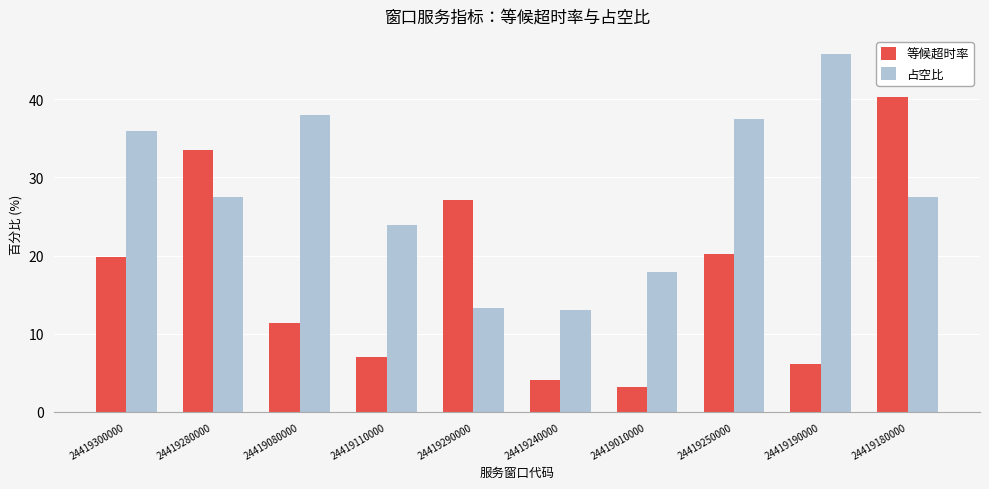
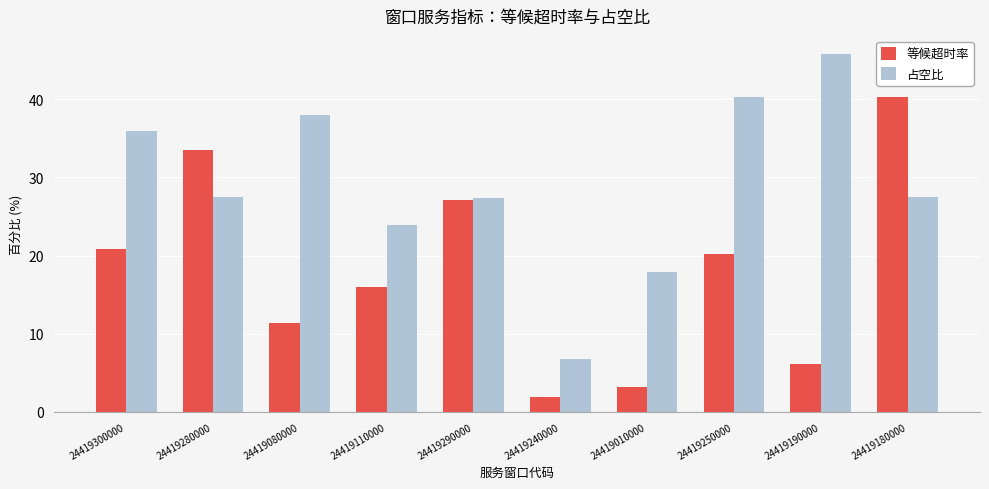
等候超时率, 24419300000: 20 -> 21
等候超时率, 24419110000: 7 -> 16
占空比, 24419290000: 13 -> 27
等候超时率, 24419240000: 4 -> 2
占空比, 24419240000: 13 -> 7
占空比, 24419250000: 37 -> 40
